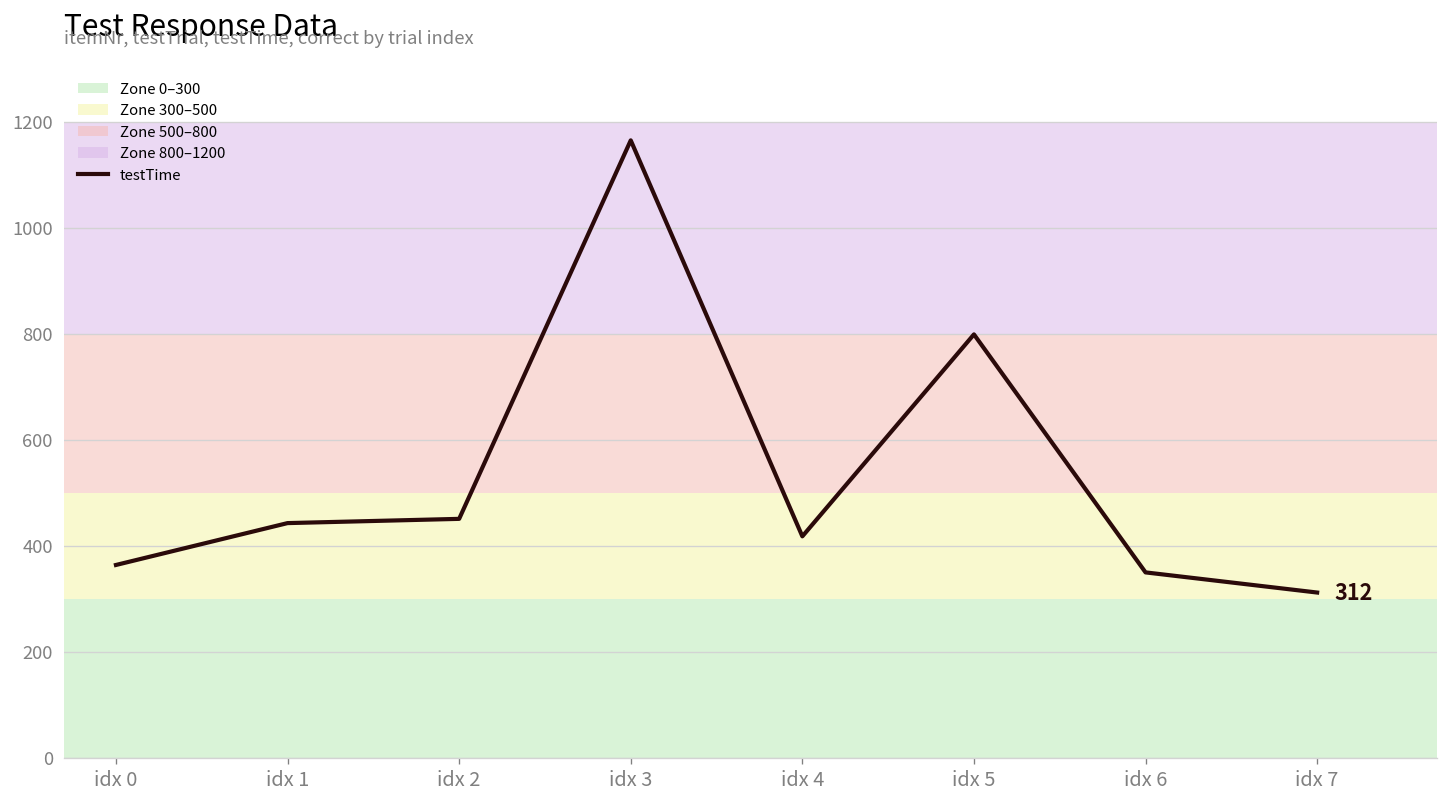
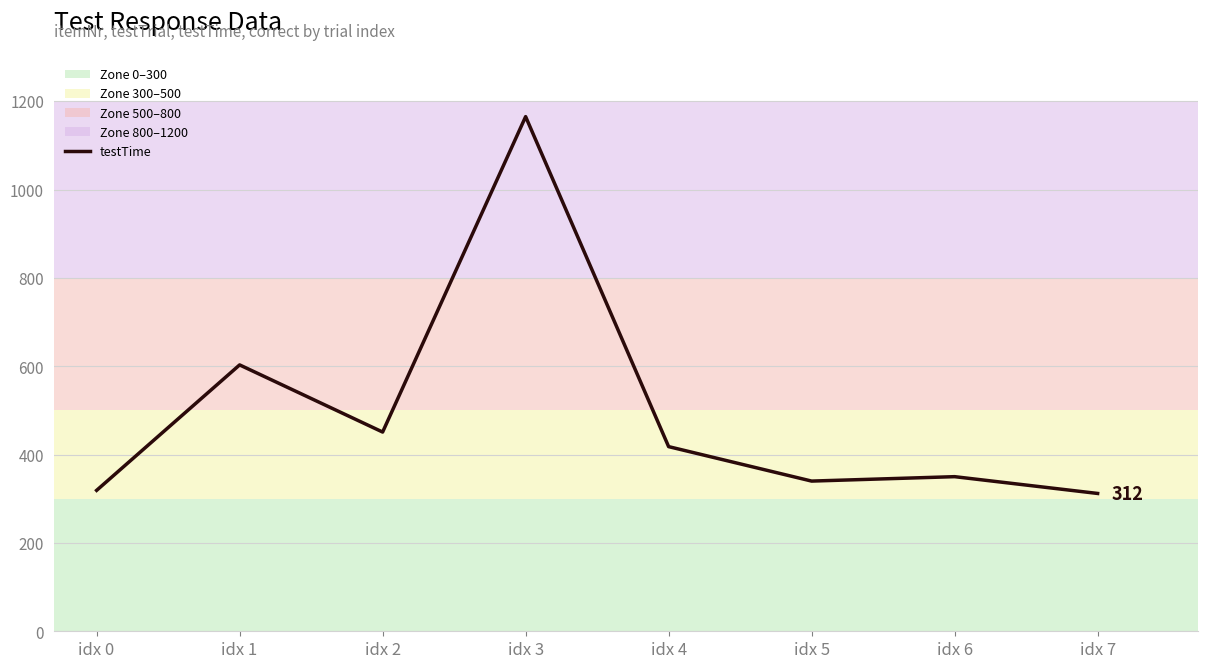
idx 0: 360 -> 320
idx 1: 440 -> 600
idx 5: 800 -> 340
